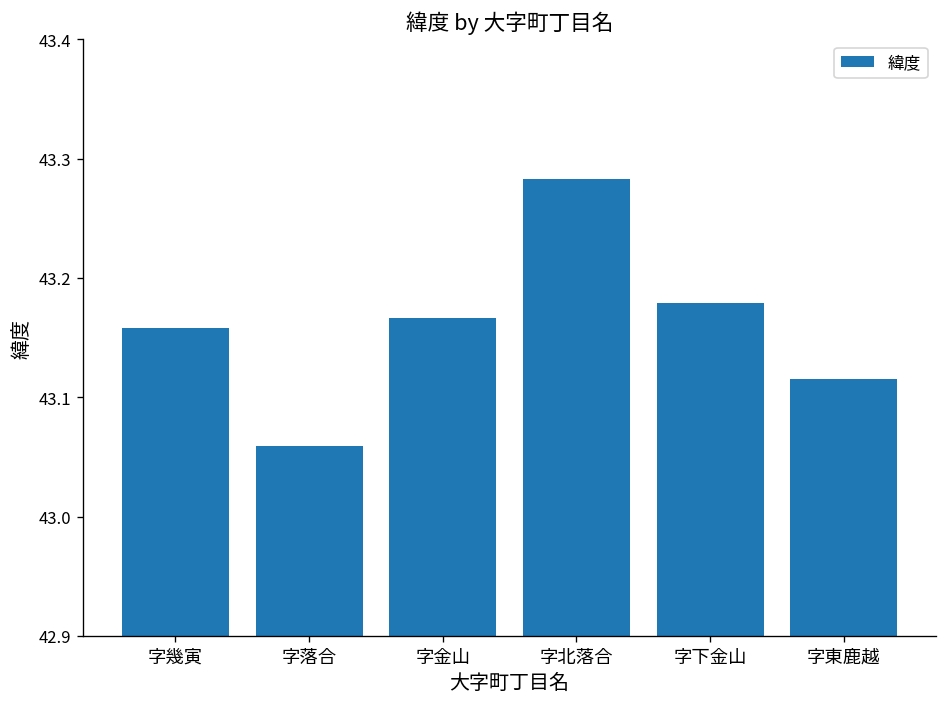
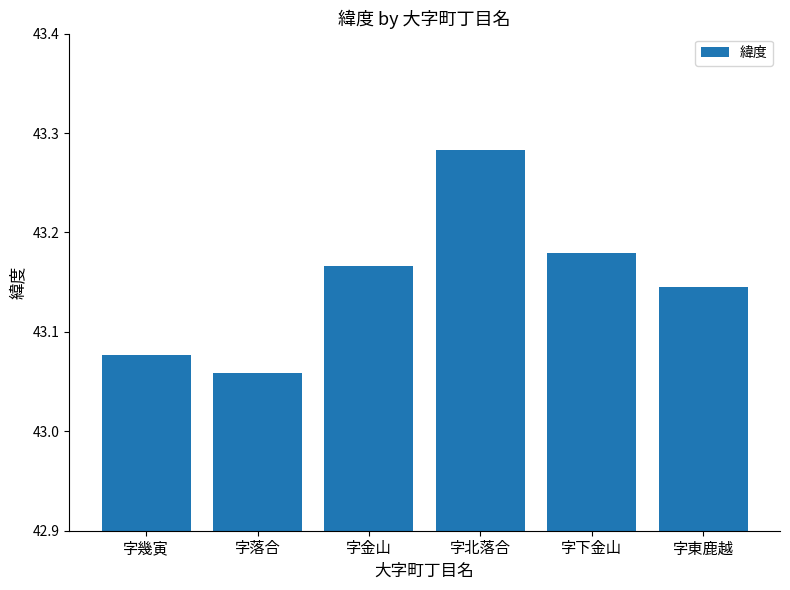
字幾寅: 43.16 -> 43.08
字東鹿越: 43.12 -> 43.15
